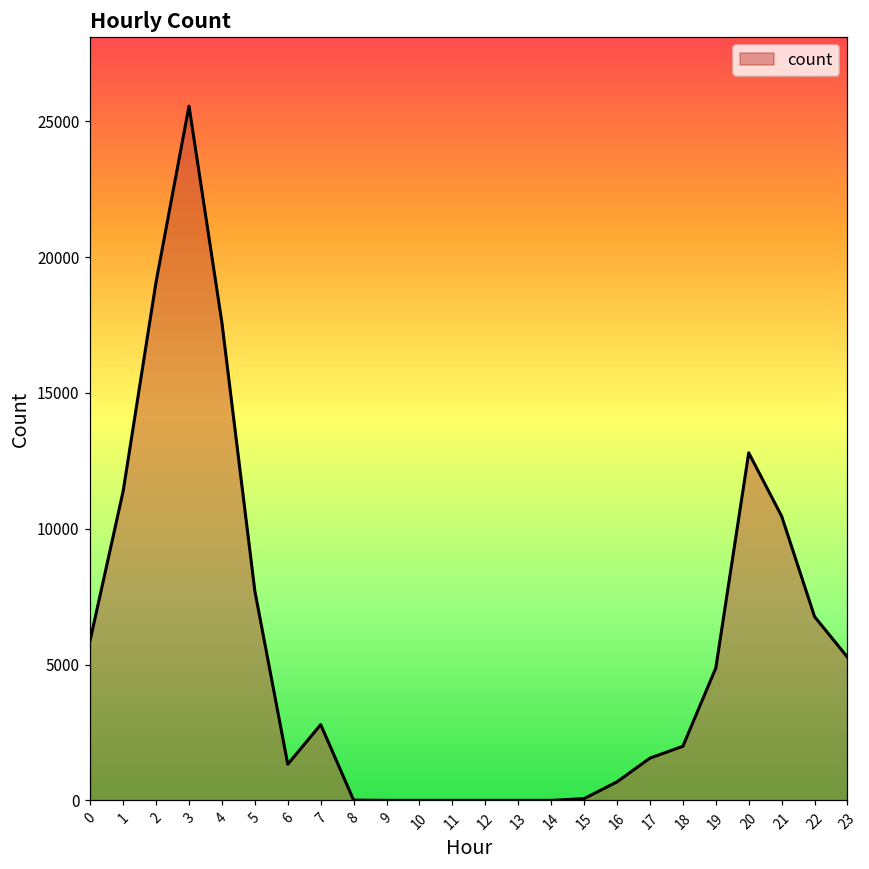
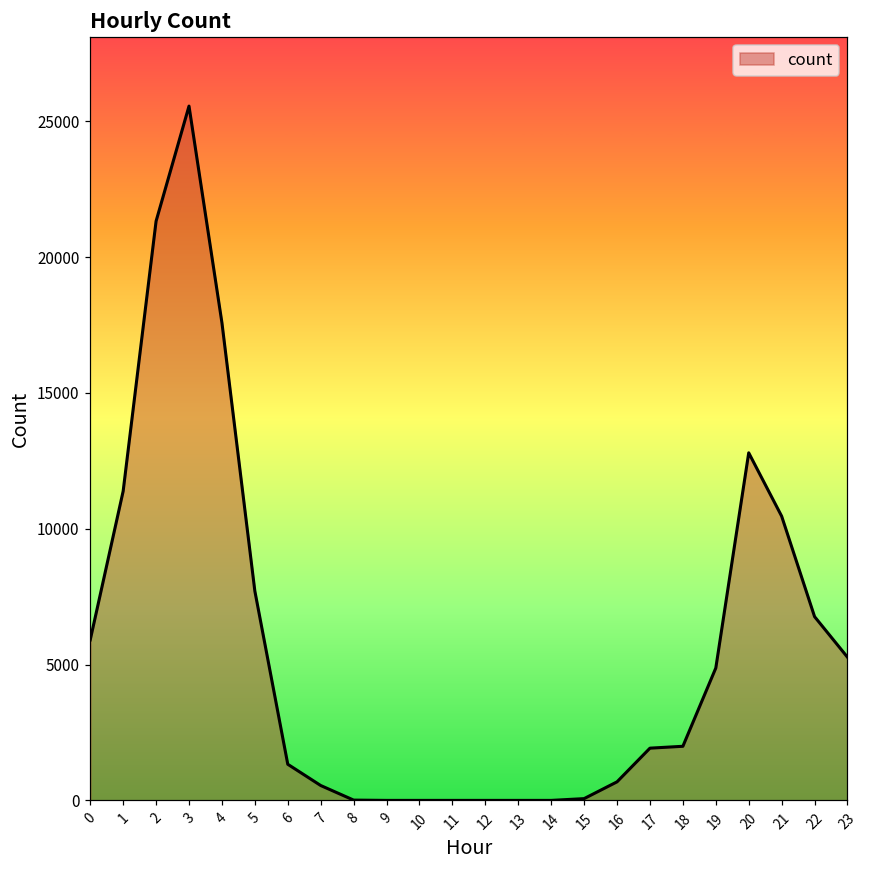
2: 19100 -> 21300
7: 2800 -> 500
17: 1600 -> 1900
